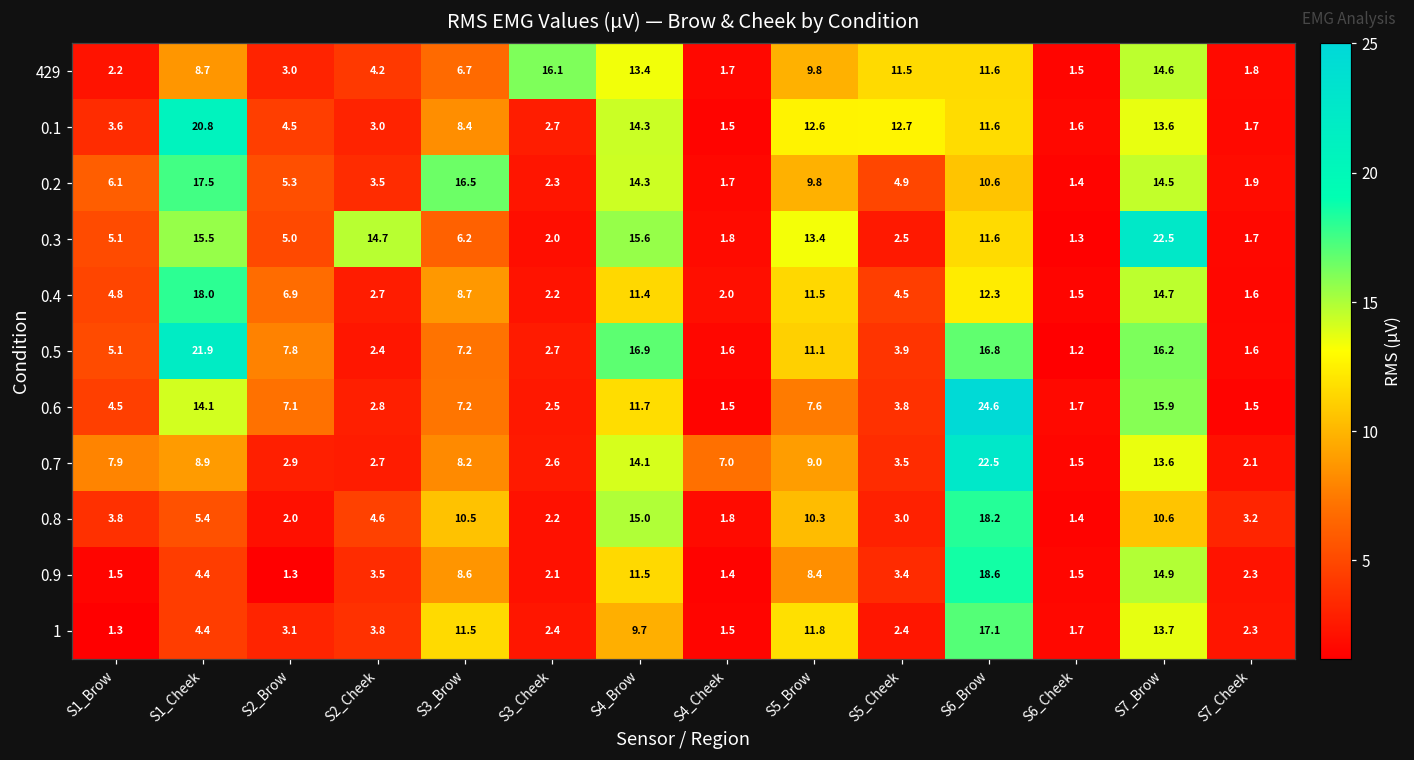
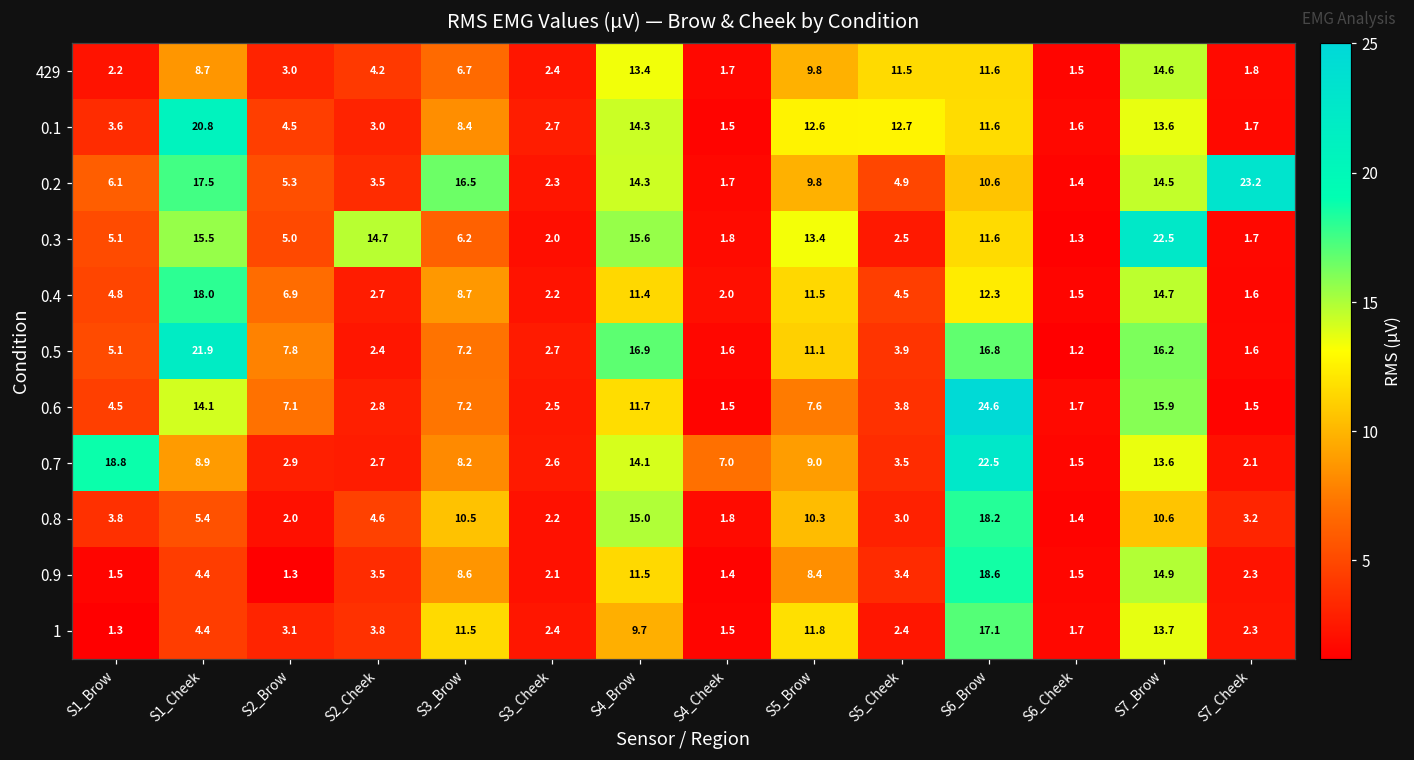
429, S3_Cheek: 16.1 -> 2.4
0.2, S7_Cheek: 1.9 -> 23.2
0.7, S1_Brow: 7.9 -> 18.8
